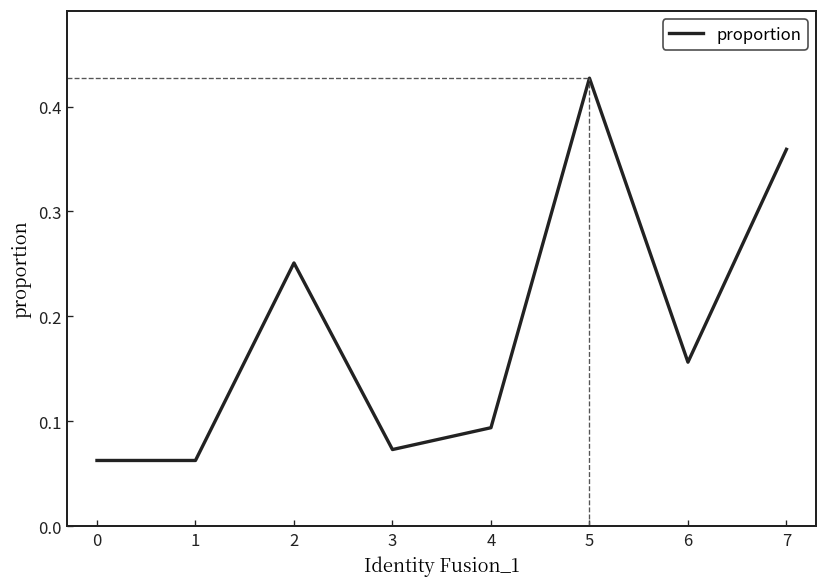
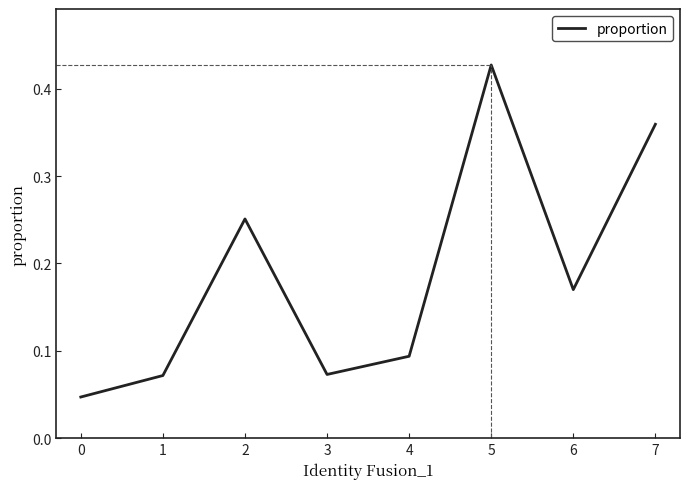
proportion, 0: 0.06 -> 0.05
proportion, 1: 0.06 -> 0.07
proportion, 6: 0.16 -> 0.17
